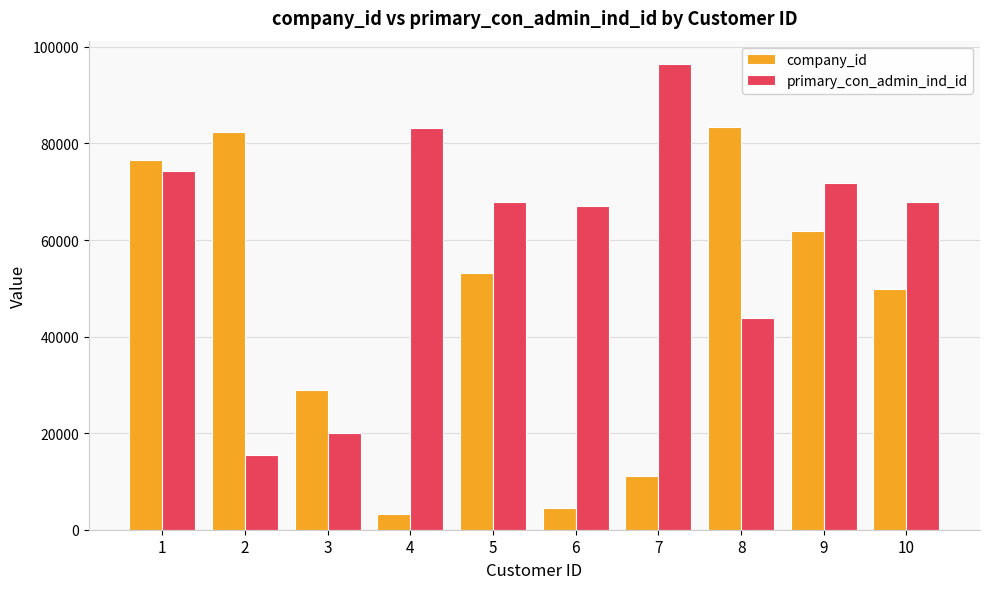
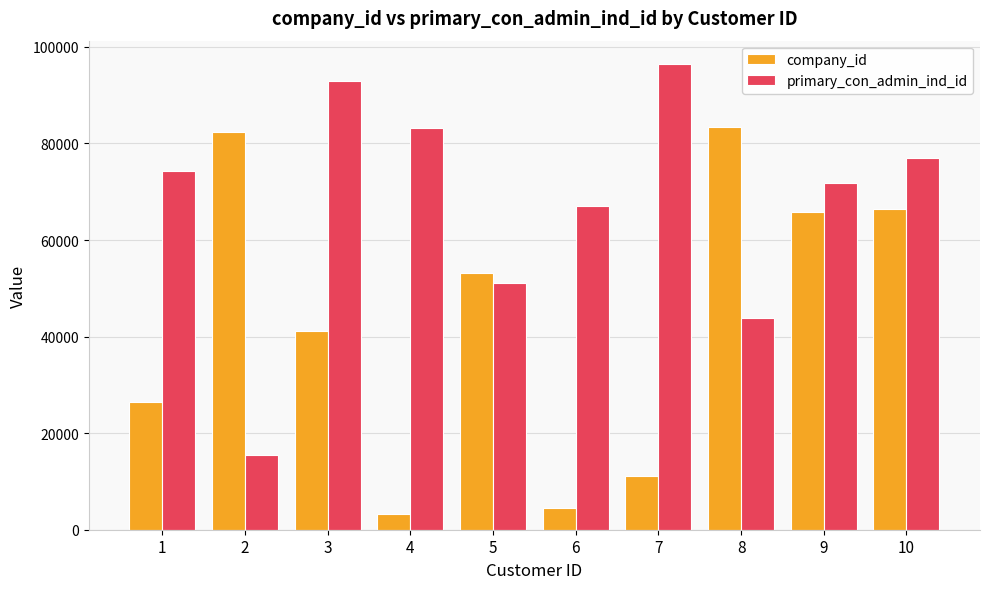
company_id, 1: 77000 -> 26000
company_id, 3: 29000 -> 41000
primary_con_admin_ind_id, 3: 20000 -> 93000
primary_con_admin_ind_id, 5: 68000 -> 51000
company_id, 9: 62000 -> 66000
company_id, 10: 50000 -> 66000
primary_con_admin_ind_id, 10: 68000 -> 77000
